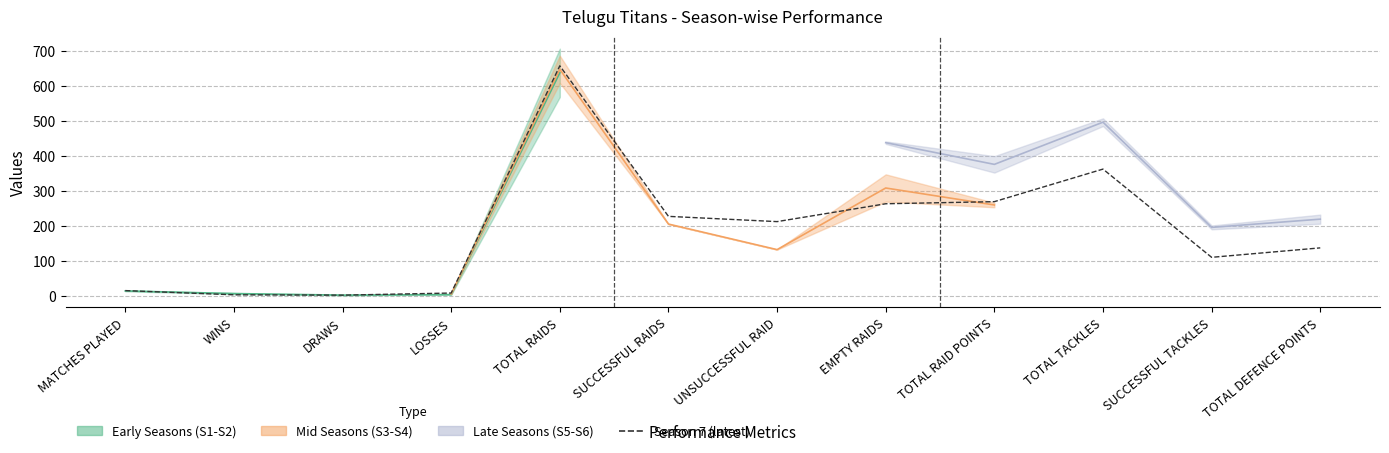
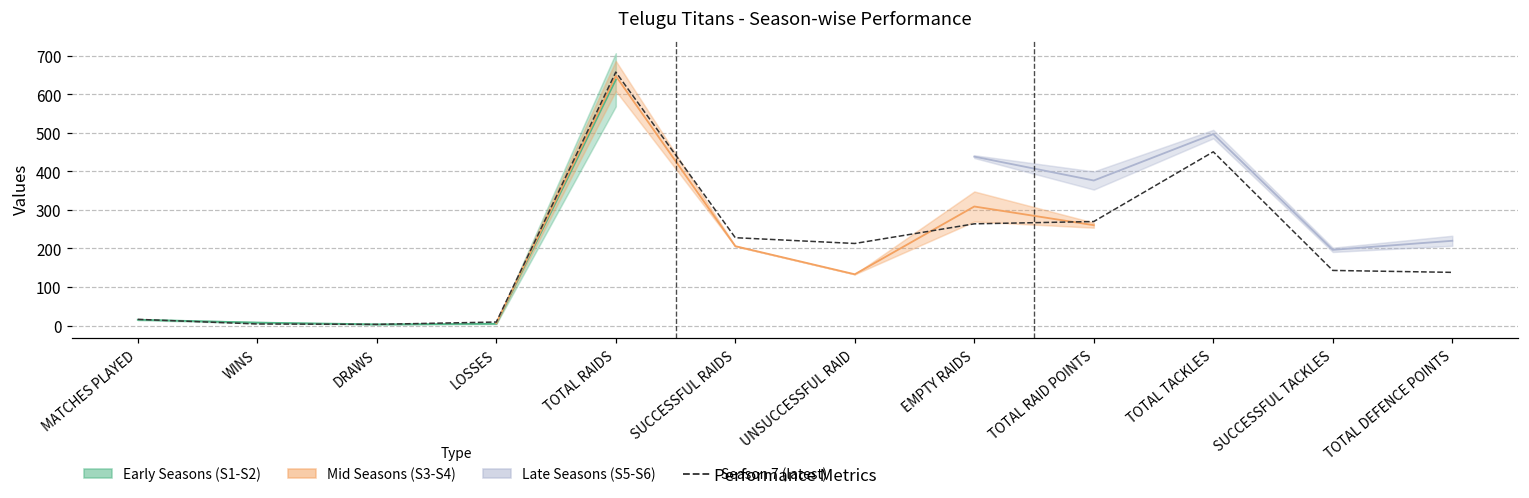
Season 7 (latest), TOTAL TACKLES: 360 -> 450
Season 7 (latest), SUCCESSFUL TACKLES: 110 -> 140
